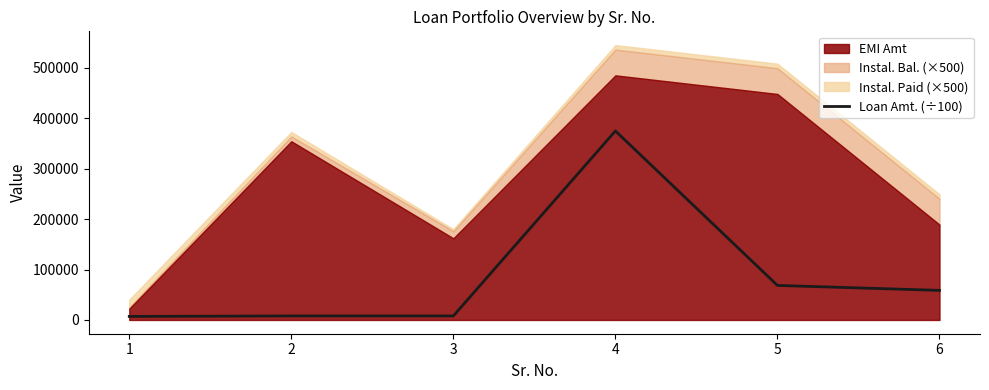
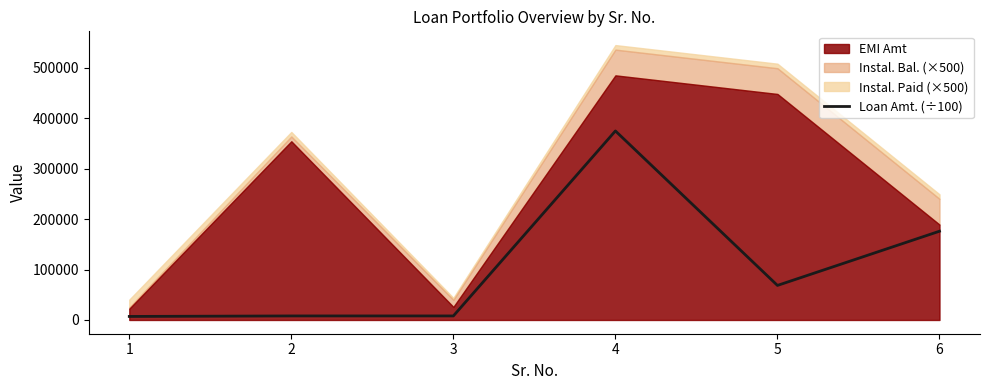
EMI Amt, 3: 160000 -> 30000
Loan Amt. (÷100), 6: 60000 -> 180000
